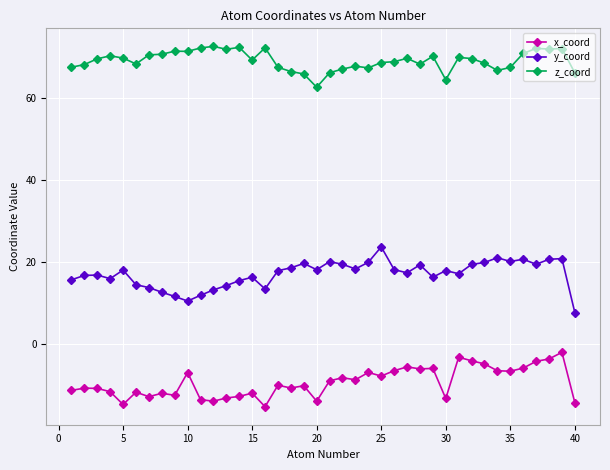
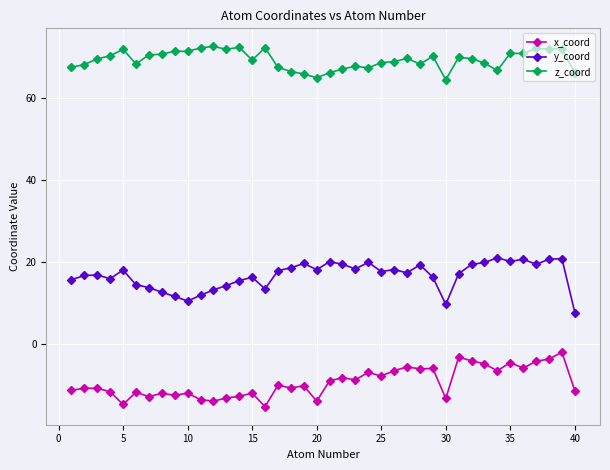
z_coord, 5: 70 -> 72
x_coord, 10: -7 -> -12
z_coord, 20: 63 -> 65
y_coord, 25: 24 -> 18
y_coord, 30: 18 -> 10
x_coord, 35: -7 -> -4
z_coord, 35: 67 -> 71
x_coord, 40: -14 -> -11
